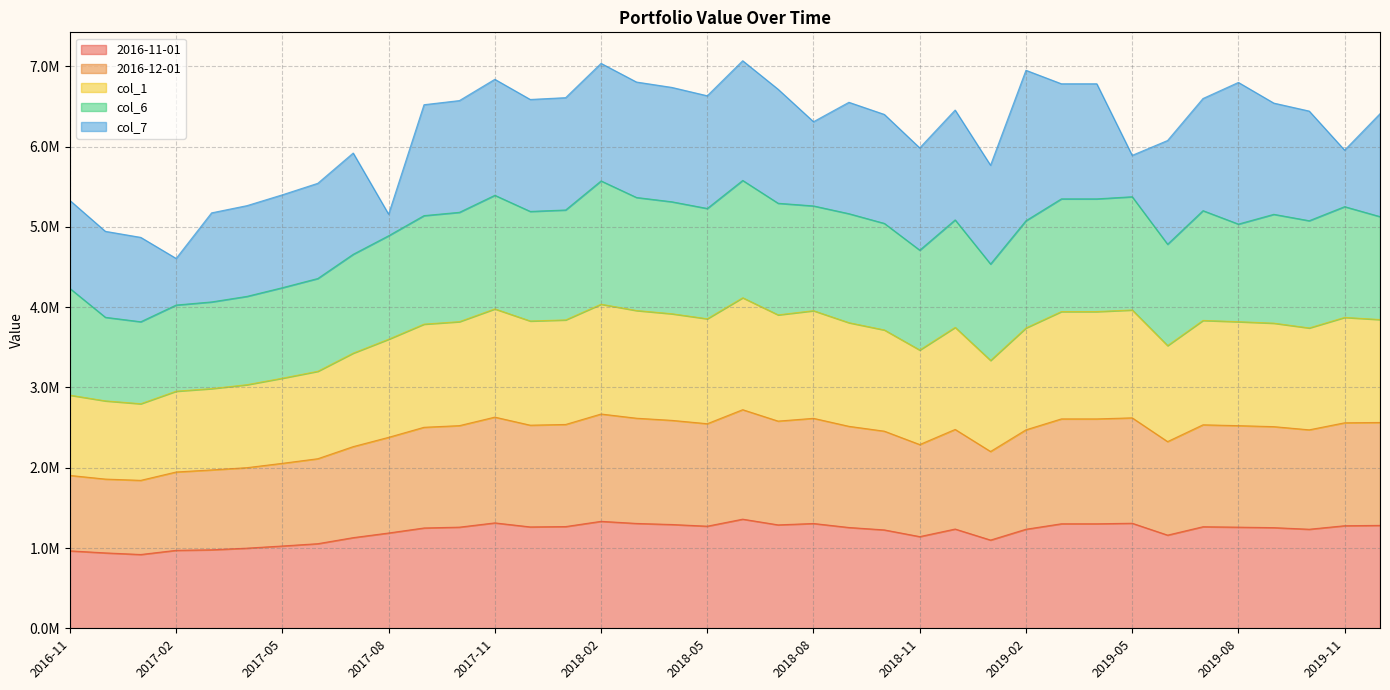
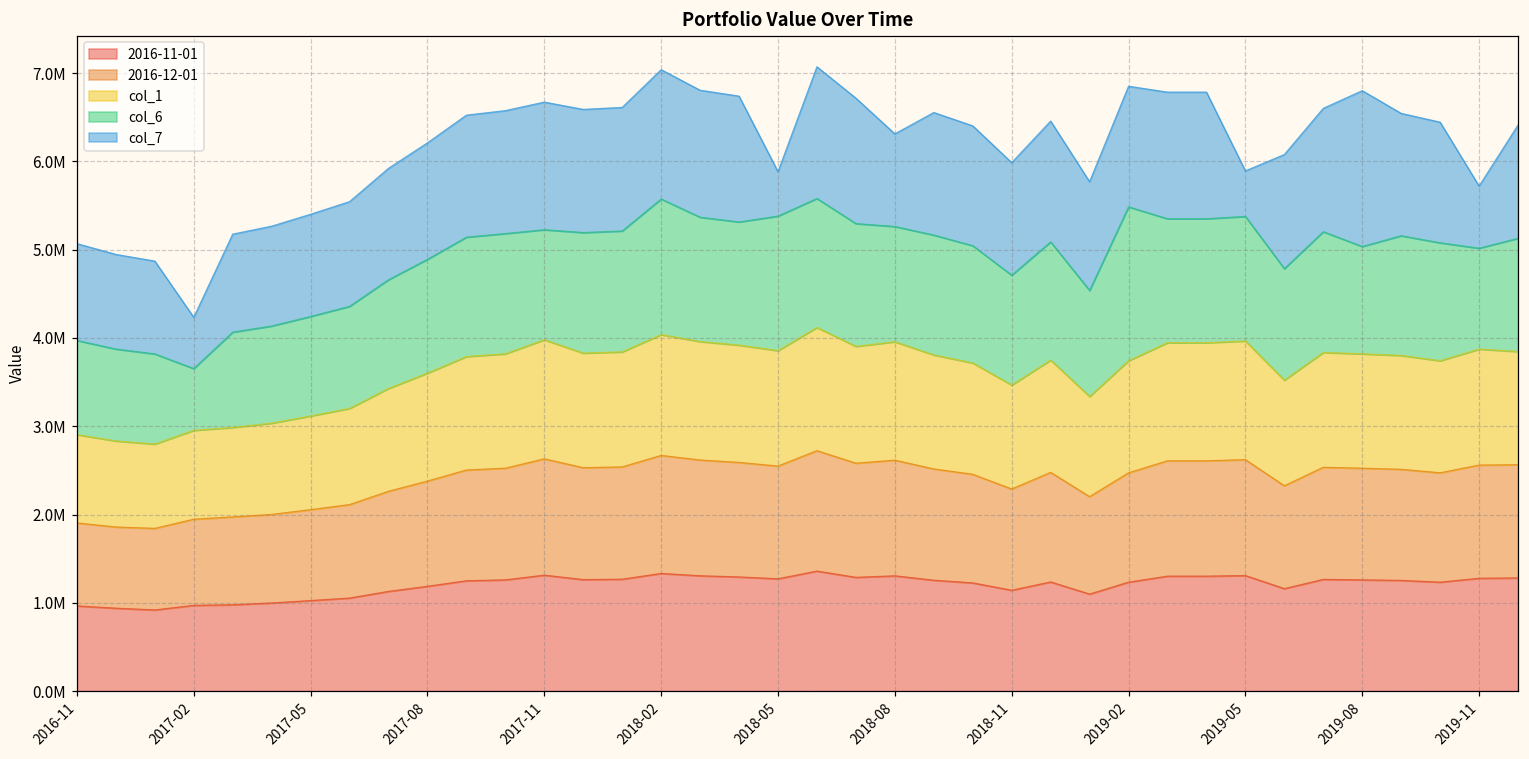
col_6, 2016-11: 1300000 -> 1100000
col_6, 2017-02: 1100000 -> 700000
col_7, 2017-08: 300000 -> 1300000
col_6, 2017-11: 1400000 -> 1200000
col_6, 2018-05: 1400000 -> 1500000
col_7, 2018-05: 1400000 -> 500000
col_6, 2019-02: 1300000 -> 1700000
col_7, 2019-02: 1900000 -> 1400000
col_6, 2019-11: 1400000 -> 1100000
